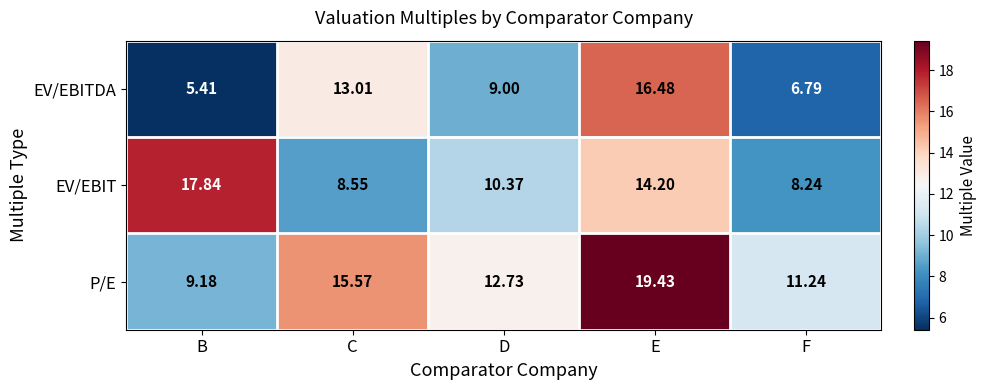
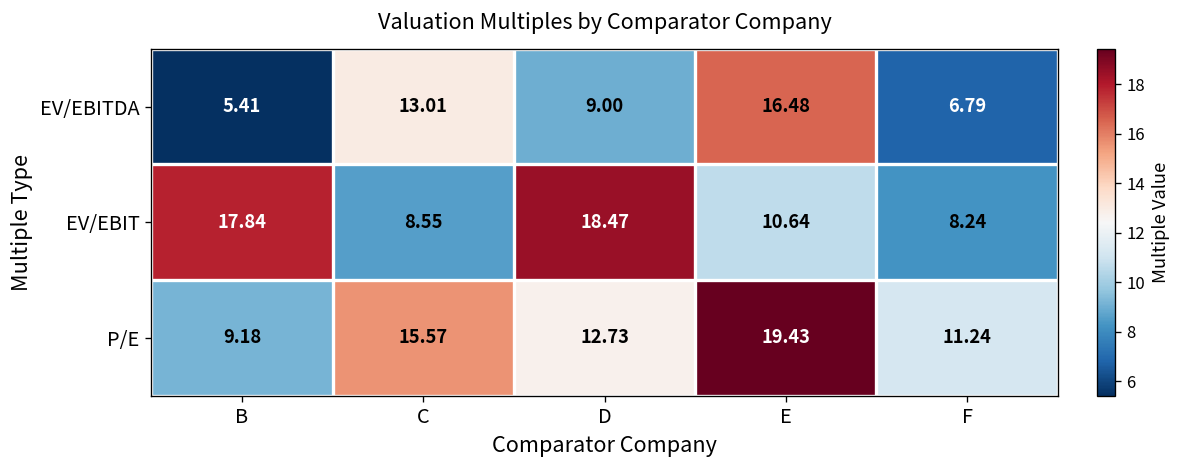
EV/EBIT, D: 10.37 -> 18.47
EV/EBIT, E: 14.20 -> 10.64
